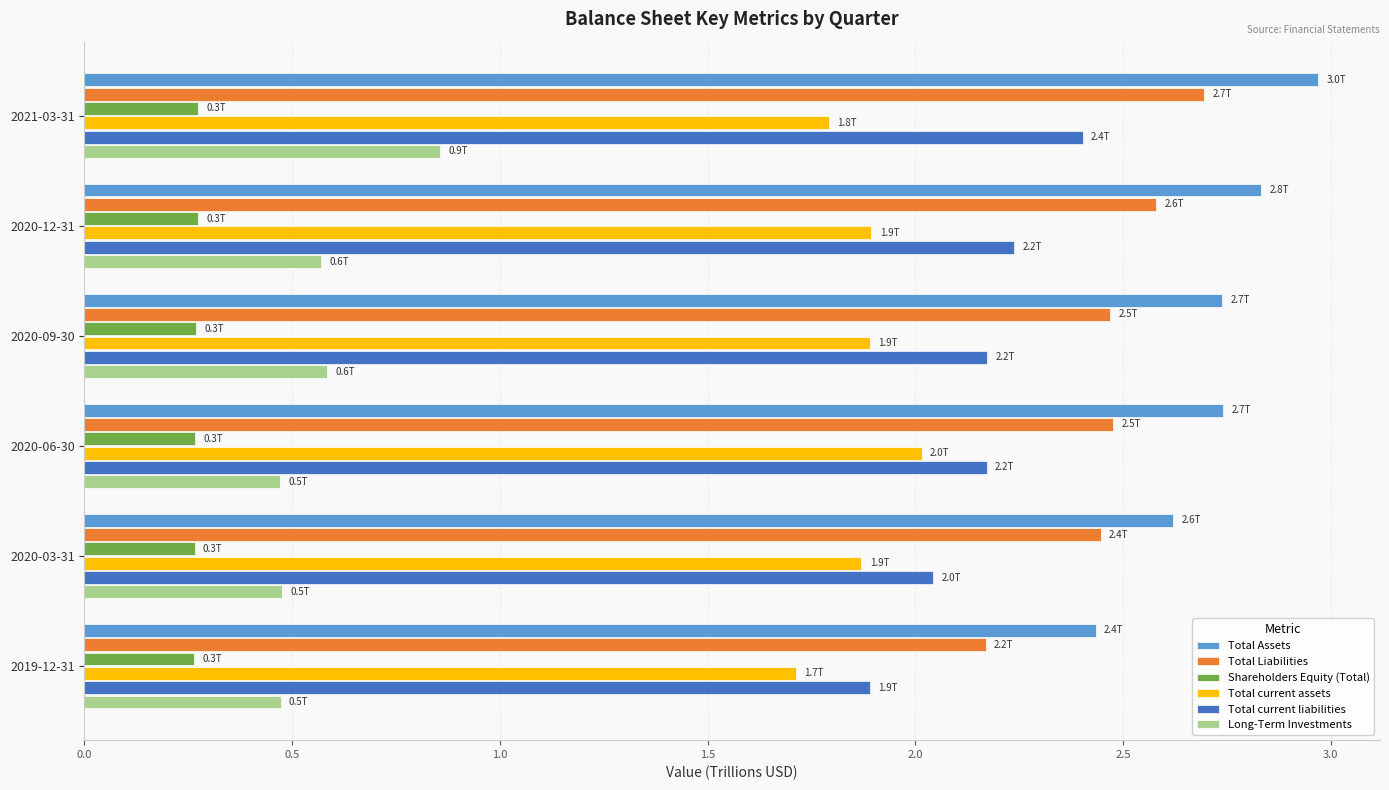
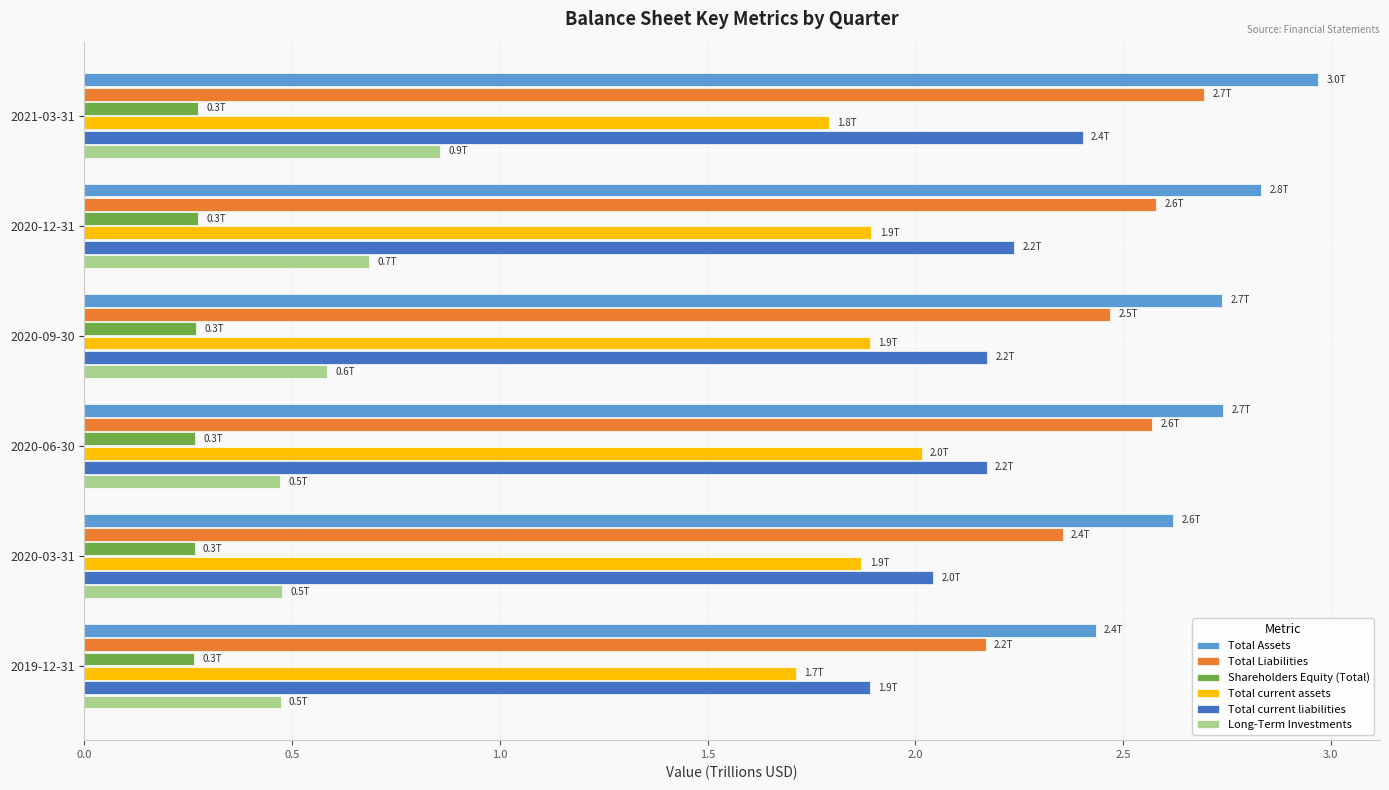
Long-Term Investments, 2020-12-31: 0.6T -> 0.7T
Total Liabilities, 2020-06-30: 2.5T -> 2.6T
Total Liabilities, 2020-03-31: 2.45 -> 2.36
